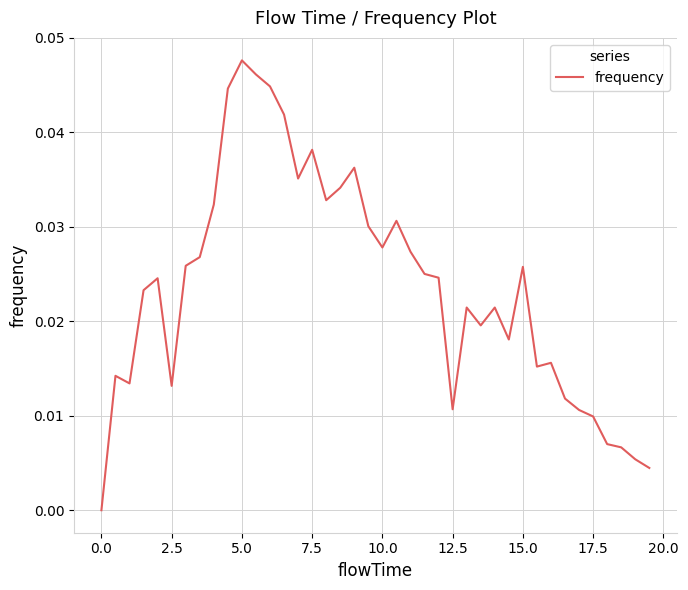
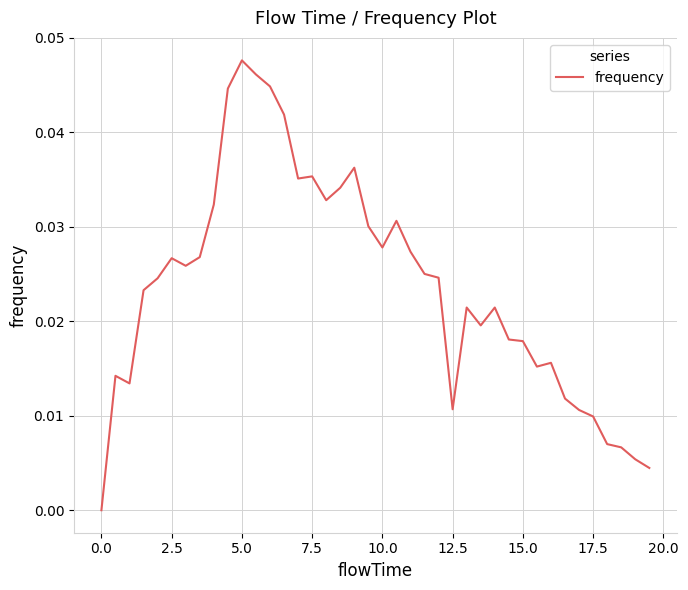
2.5: 0.013 -> 0.027
7.5: 0.038 -> 0.035
15.0: 0.026 -> 0.018
